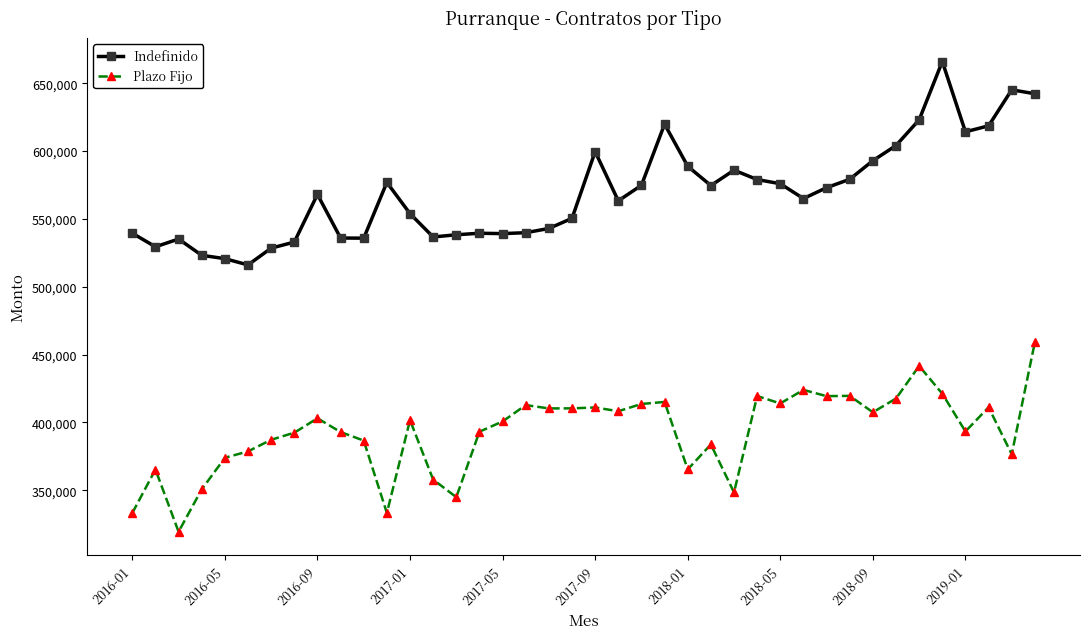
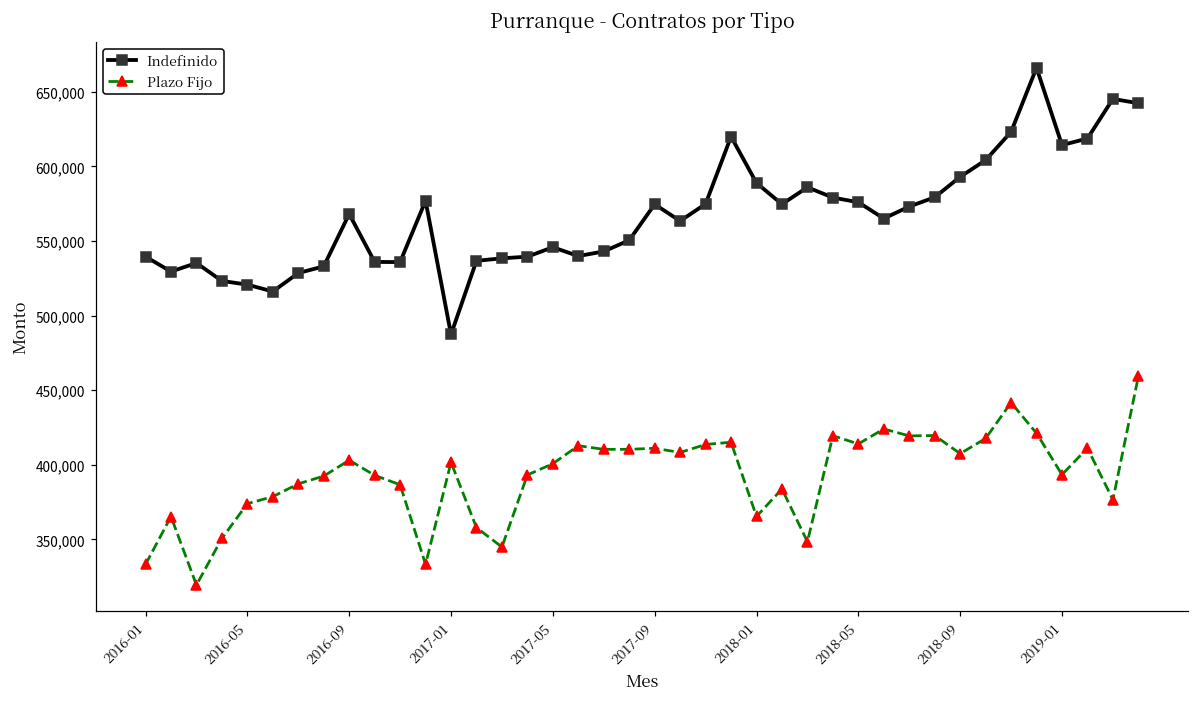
Indefinido, 2017-01: 554,000 -> 487,000
Indefinido, 2017-05: 539,000 -> 546,000
Indefinido, 2017-09: 600,000 -> 575,000
